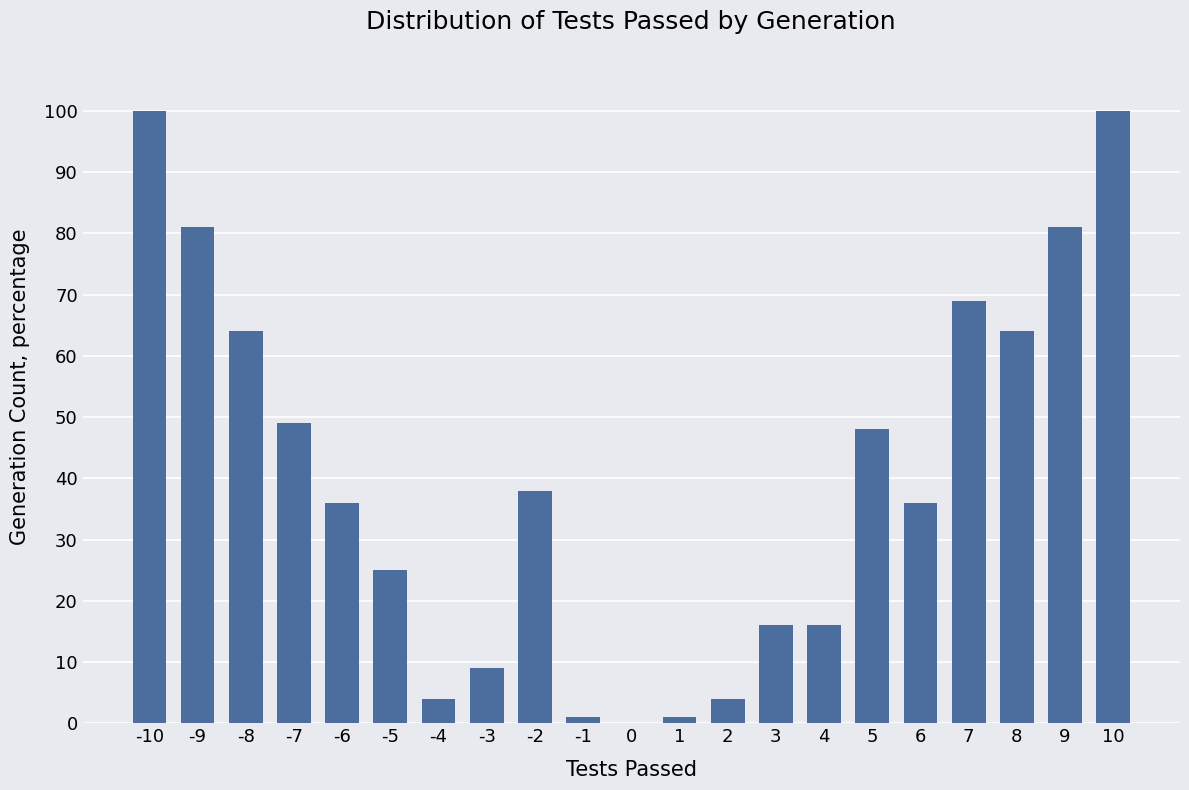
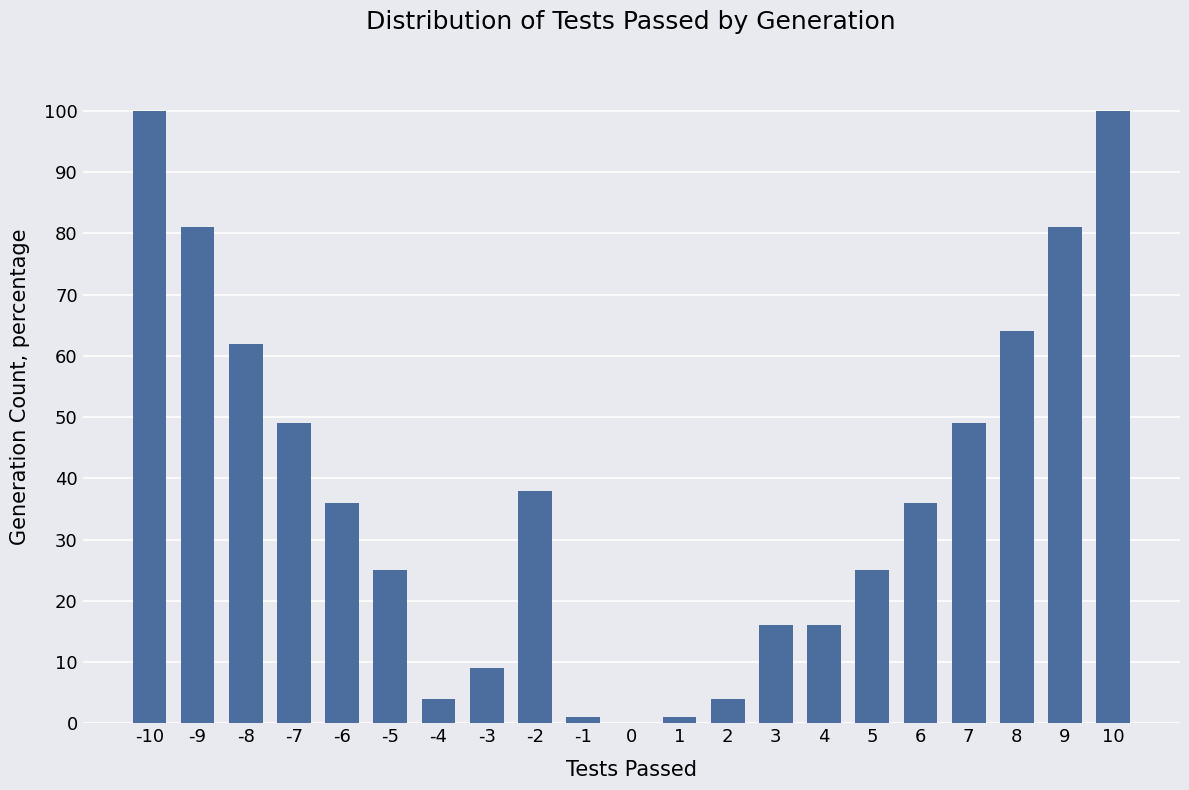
-8: 64 -> 62
5: 48 -> 25
7: 69 -> 49
